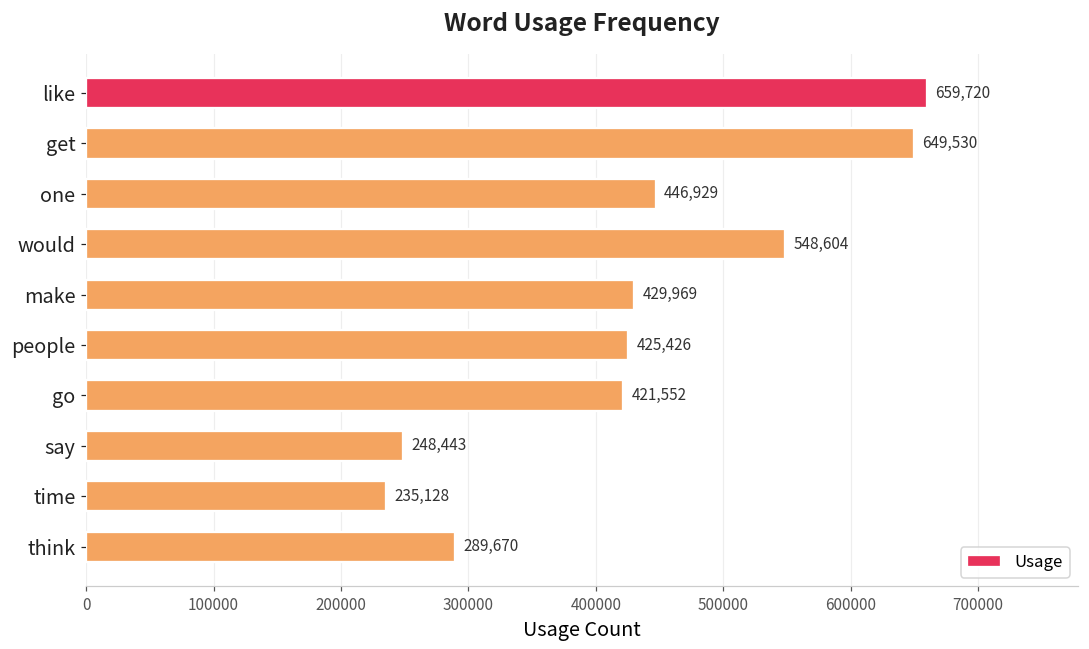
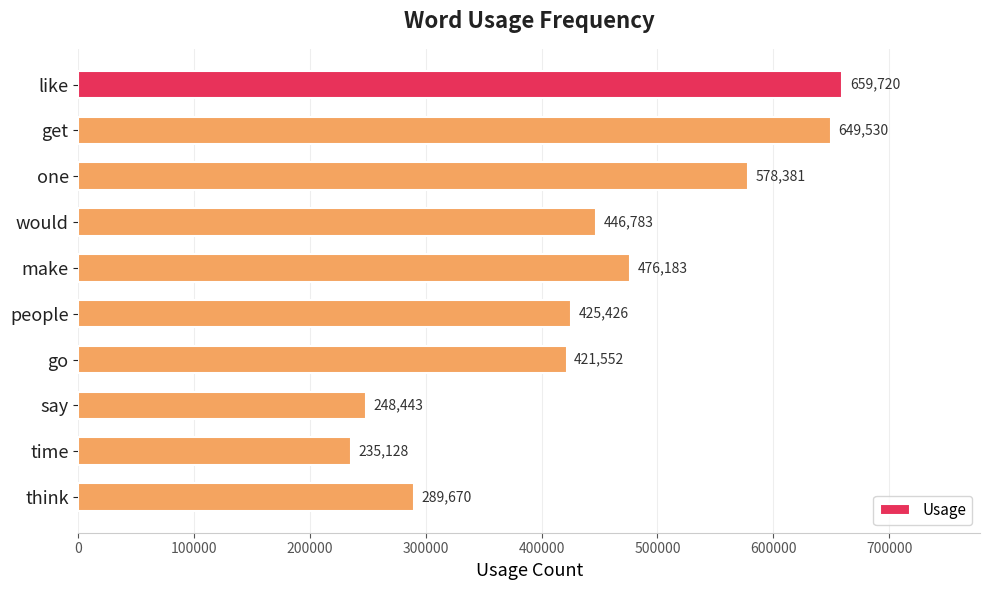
one: 446,929 -> 578,381
would: 548,604 -> 446,783
make: 429,969 -> 476,183
